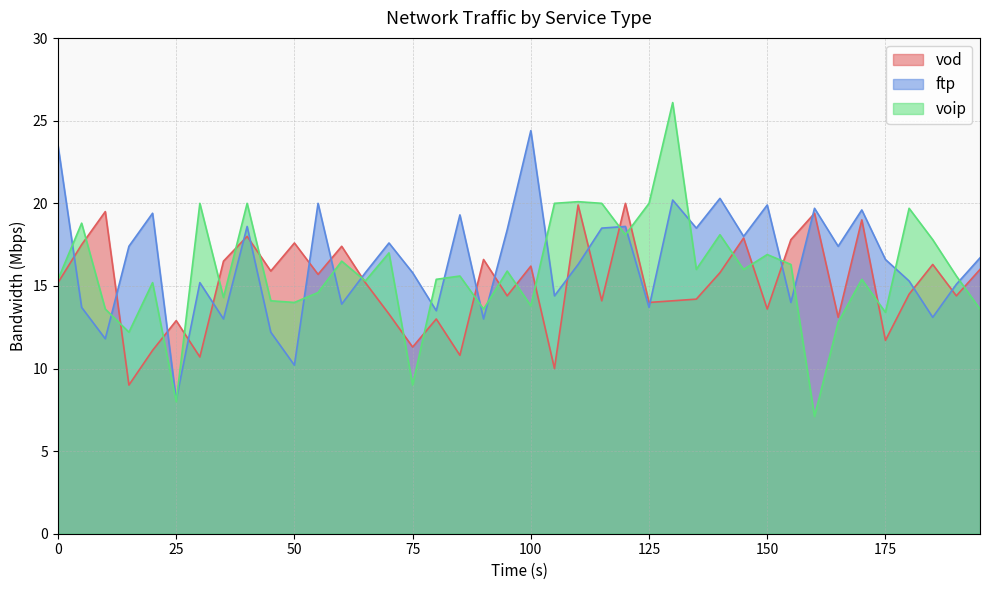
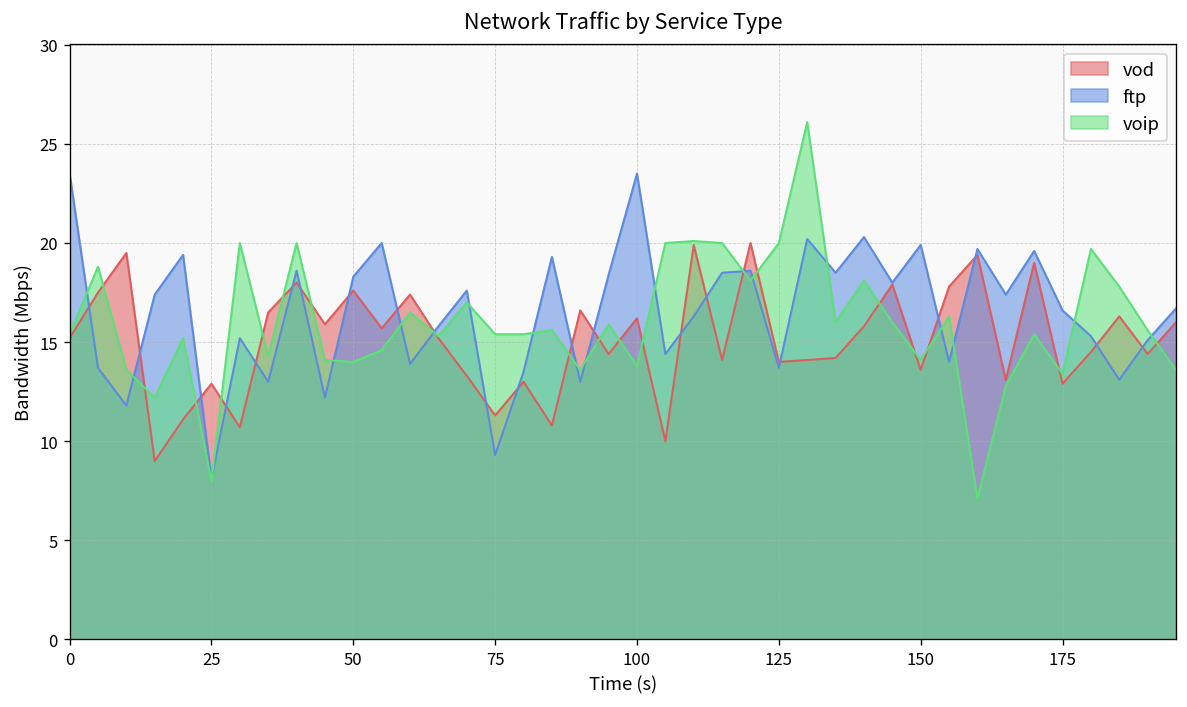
ftp, 50: 10.2 -> 18.3
ftp, 75: 15.8 -> 9.3
voip, 75: 9.0 -> 15.4
ftp, 100: 24.4 -> 23.5
voip, 150: 16.9 -> 14.1
vod, 175: 11.7 -> 12.9
